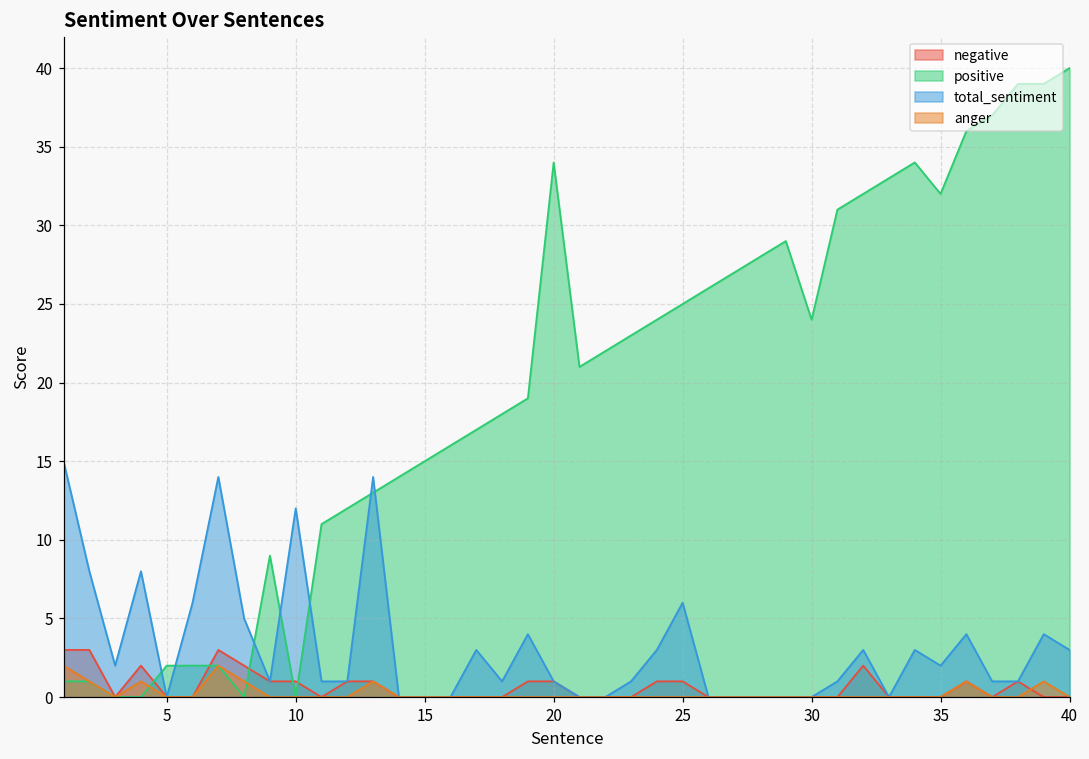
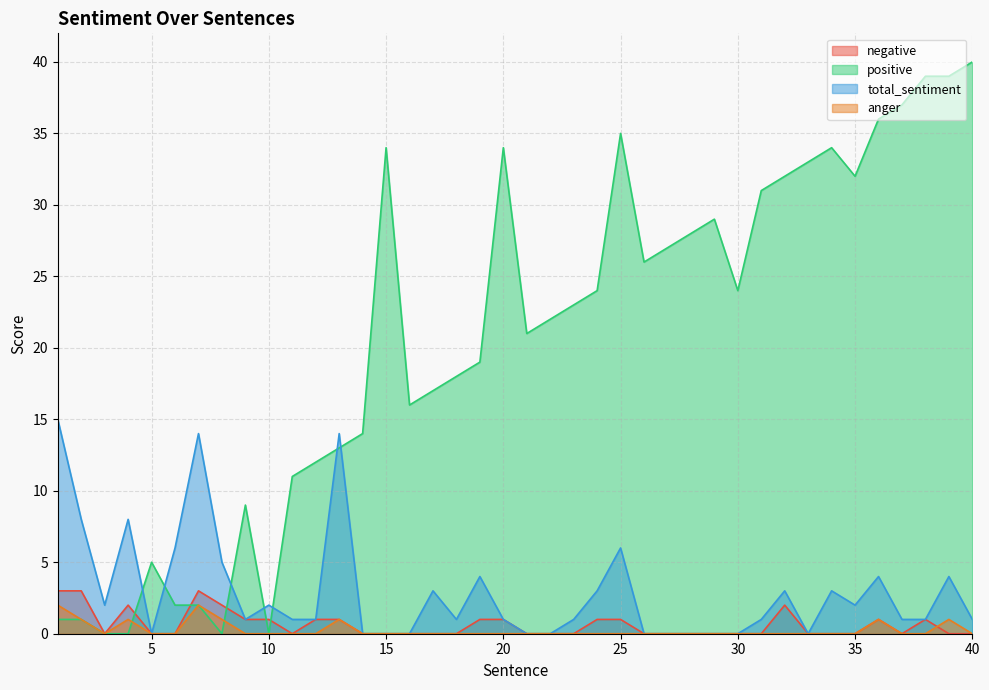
positive, 5: 2 -> 5
total_sentiment, 10: 12 -> 2
positive, 15: 15 -> 34
positive, 25: 25 -> 35
total_sentiment, 40: 3 -> 1
